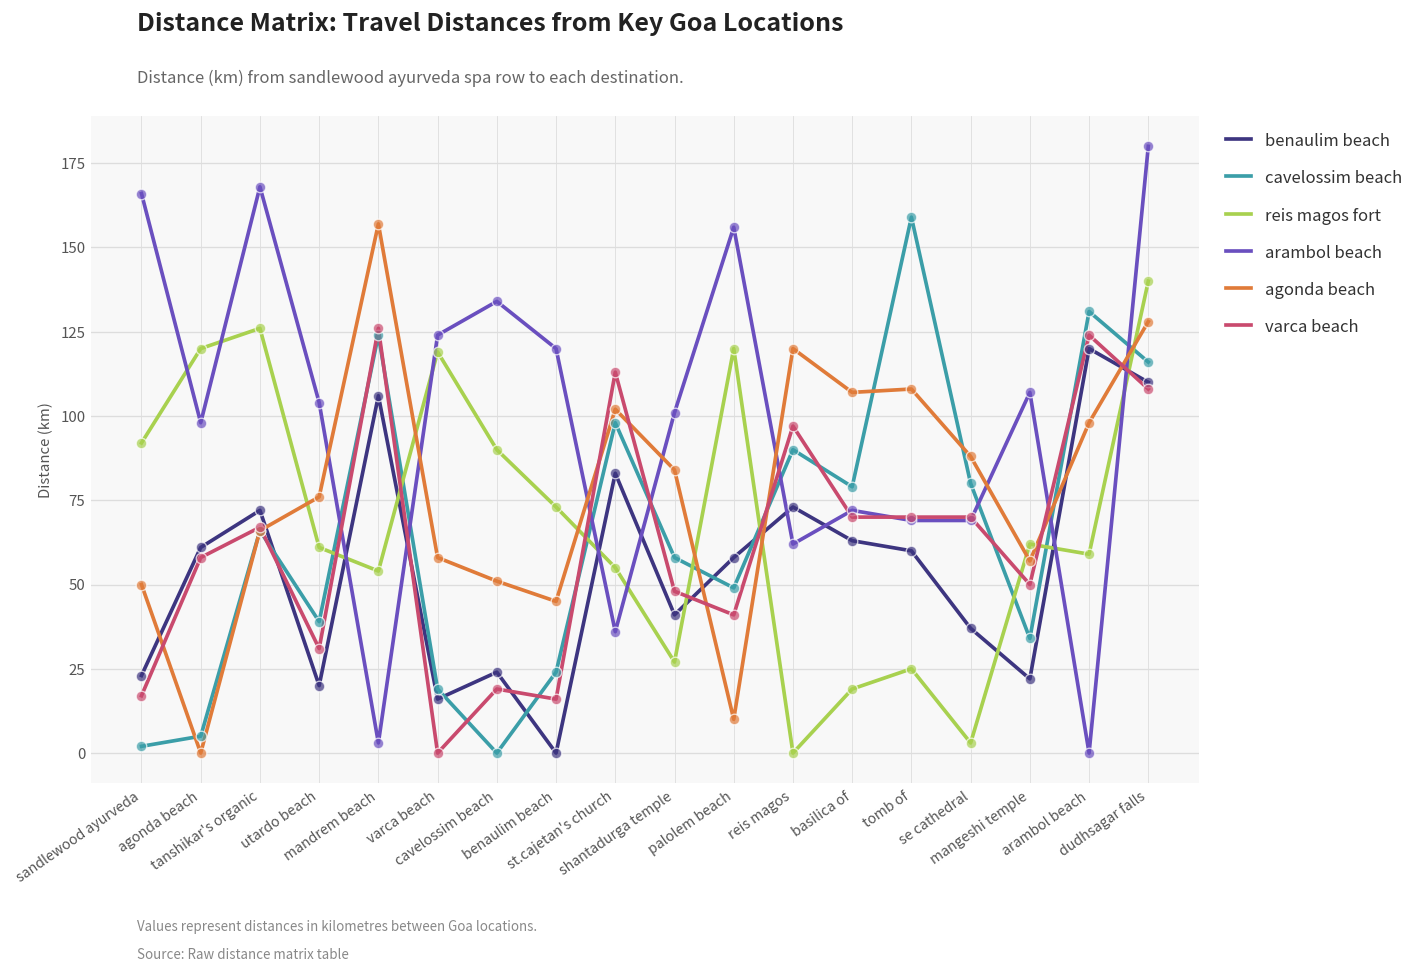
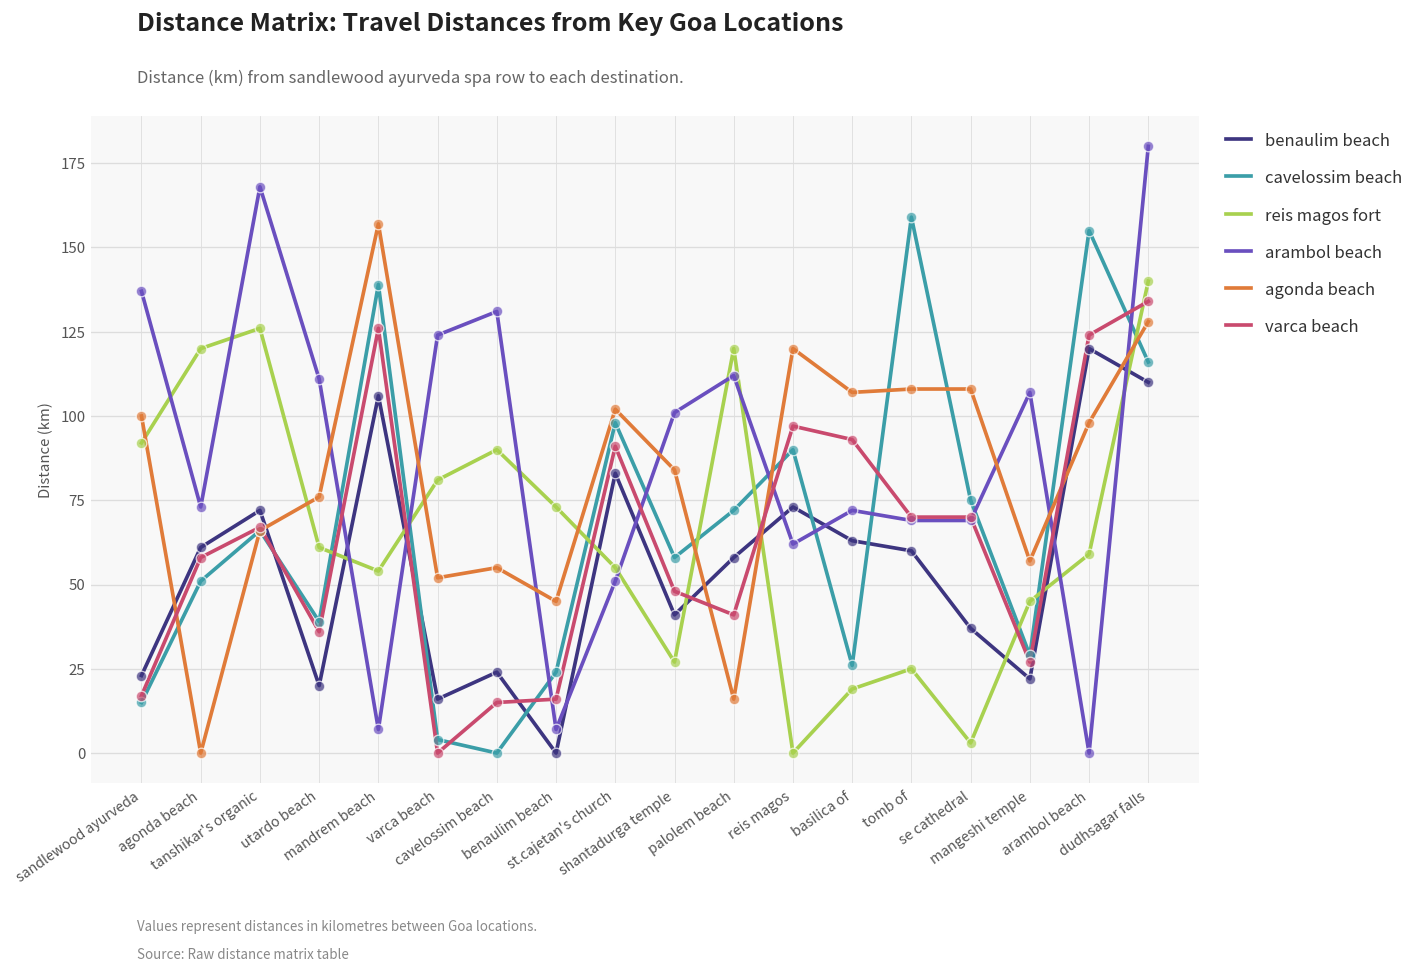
cavelossim beach, sandlewood ayurveda: 2 -> 15
arambol beach, sandlewood ayurveda: 166 -> 137
agonda beach, sandlewood ayurveda: 50 -> 100
cavelossim beach, agonda beach: 5 -> 51
arambol beach, agonda beach: 98 -> 73
arambol beach, utardo beach: 104 -> 111
varca beach, utardo beach: 31 -> 36
cavelossim beach, mandrem beach: 124 -> 139
arambol beach, mandrem beach: 3 -> 7
cavelossim beach, varca beach: 19 -> 4
reis magos fort, varca beach: 119 -> 81
agonda beach, varca beach: 58 -> 52
arambol beach, cavelossim beach: 134 -> 131
agonda beach, cavelossim beach: 51 -> 55
varca beach, cavelossim beach: 19 -> 15
arambol beach, benaulim beach: 120 -> 7
arambol beach, st.cajetan's church: 36 -> 51
varca beach, st.cajetan's church: 113 -> 91
cavelossim beach, palolem beach: 49 -> 72
arambol beach, palolem beach: 156 -> 112
agonda beach, palolem beach: 10 -> 16
cavelossim beach, basilica of: 79 -> 26
varca beach, basilica of: 70 -> 93
cavelossim beach, se cathedral: 80 -> 75
agonda beach, se cathedral: 88 -> 108
cavelossim beach, mangeshi temple: 34 -> 29
reis magos fort, mangeshi temple: 62 -> 45
varca beach, mangeshi temple: 50 -> 27
cavelossim beach, arambol beach: 131 -> 155
varca beach, dudhsagar falls: 108 -> 134
